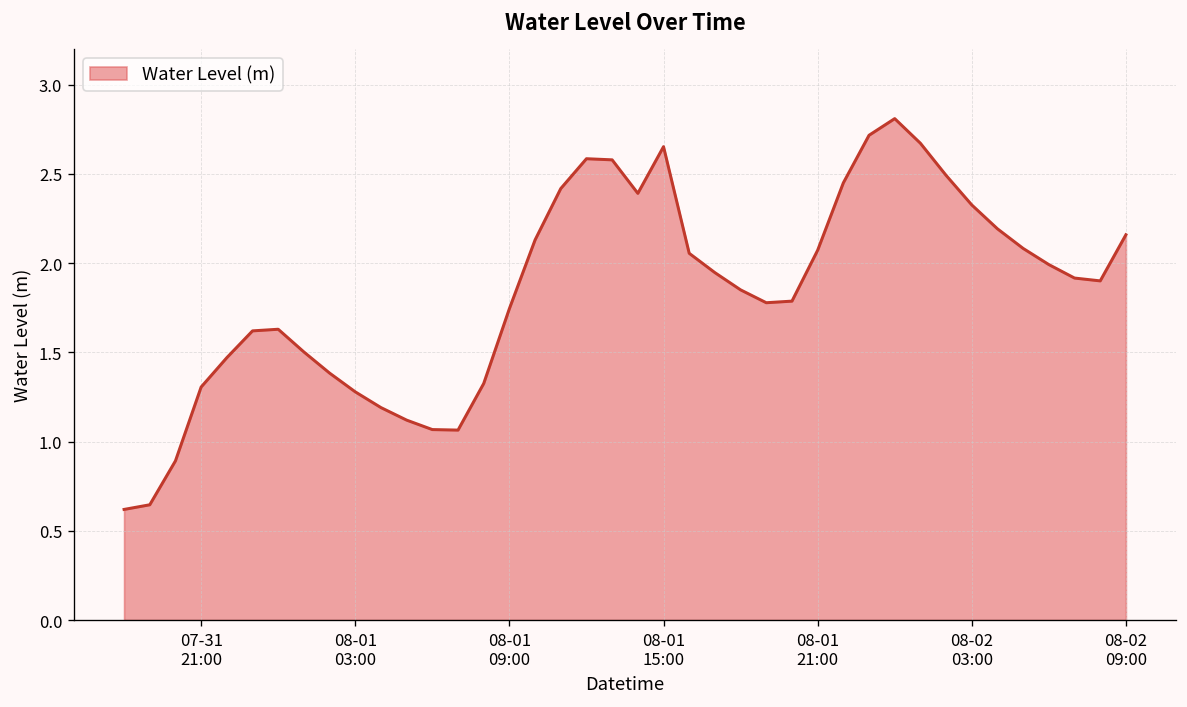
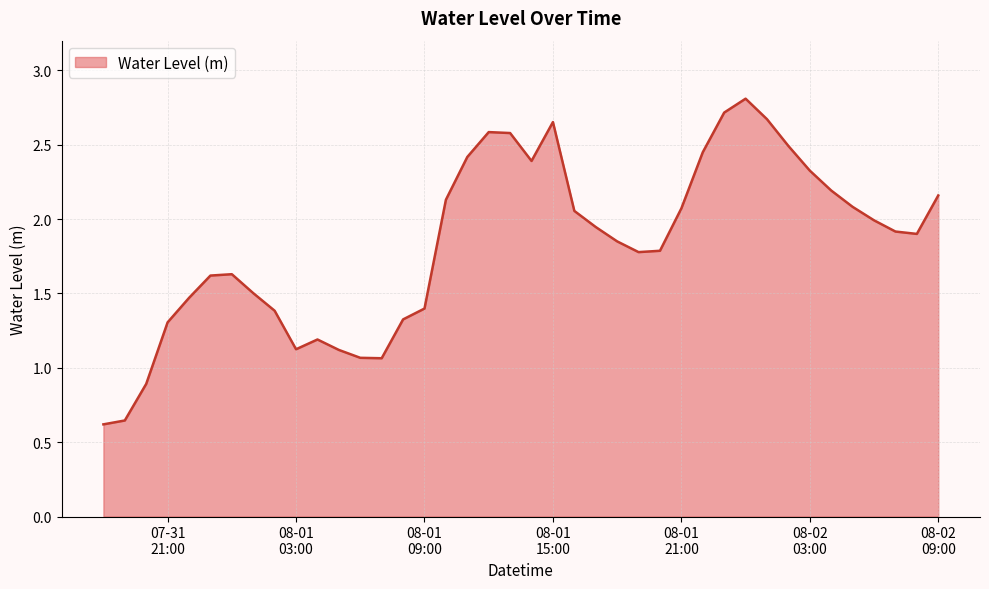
08-01 03:00: 1.28 -> 1.12
08-01 09:00: 1.75 -> 1.40
